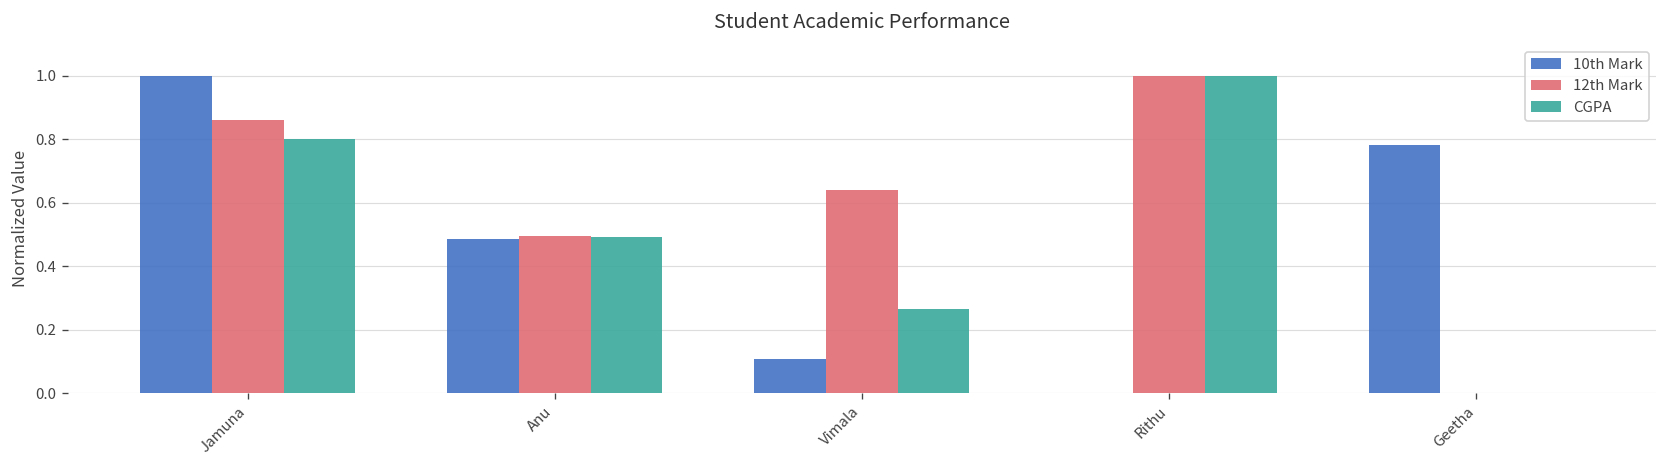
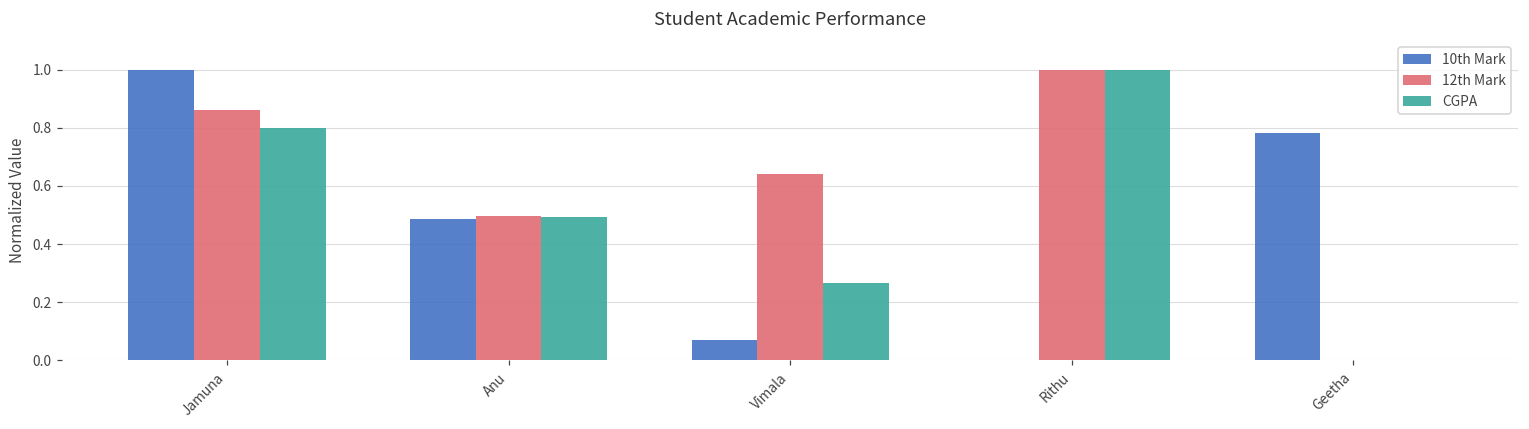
10th Mark, Vimala: 0.11 -> 0.07
